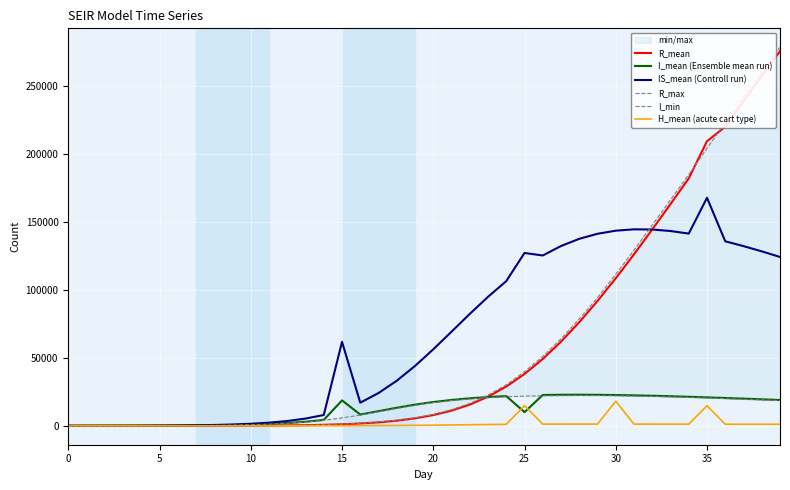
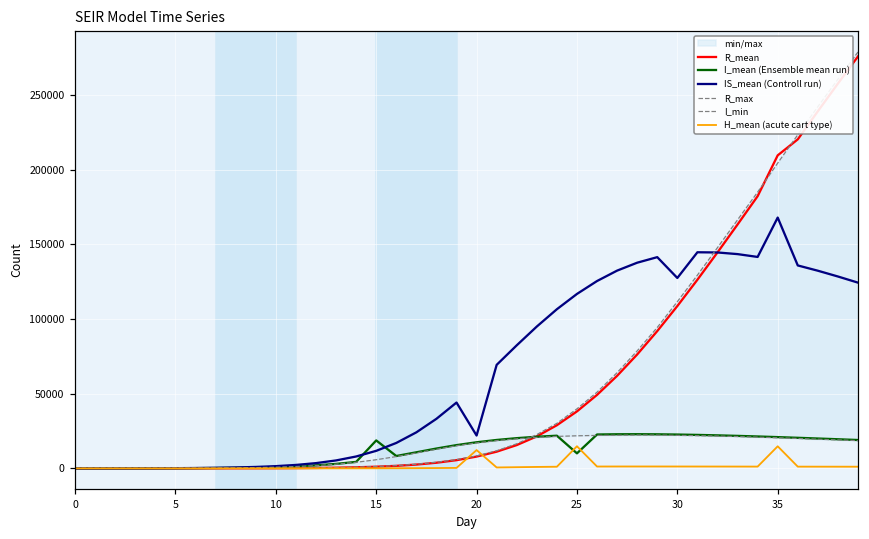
IS_mean (Controll run), 15: 62000 -> 12000
IS_mean (Controll run), 20: 56000 -> 22000
H_mean (acute cart type), 20: 0 -> 12000
IS_mean (Controll run), 25: 127000 -> 117000
IS_mean (Controll run), 30: 144000 -> 128000
H_mean (acute cart type), 30: 18000 -> 1000
